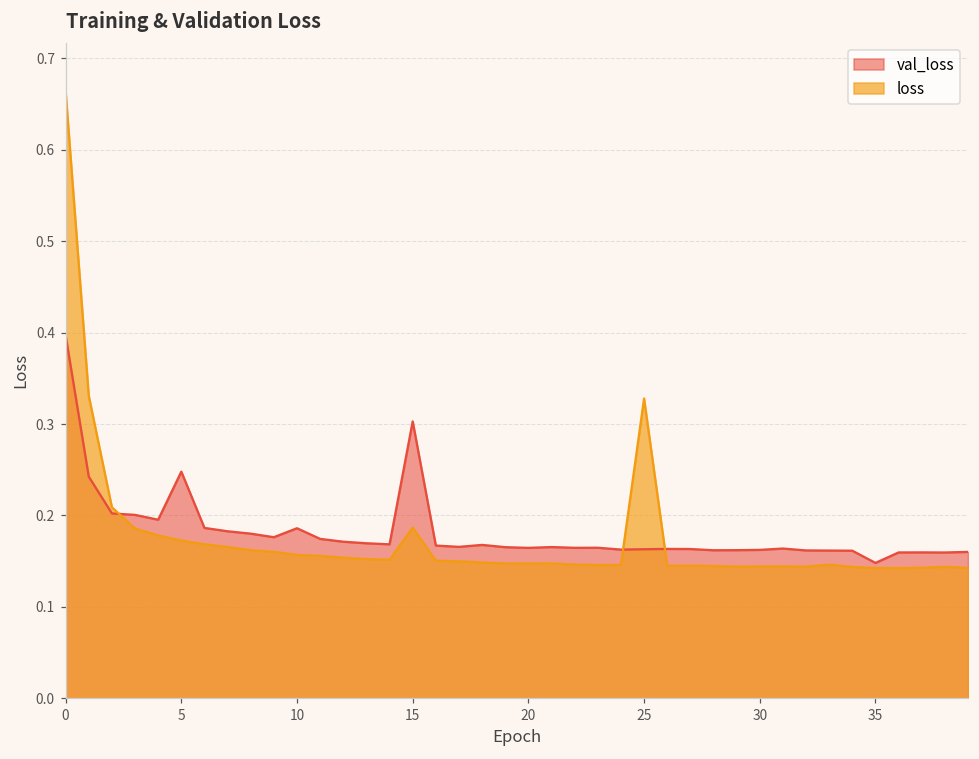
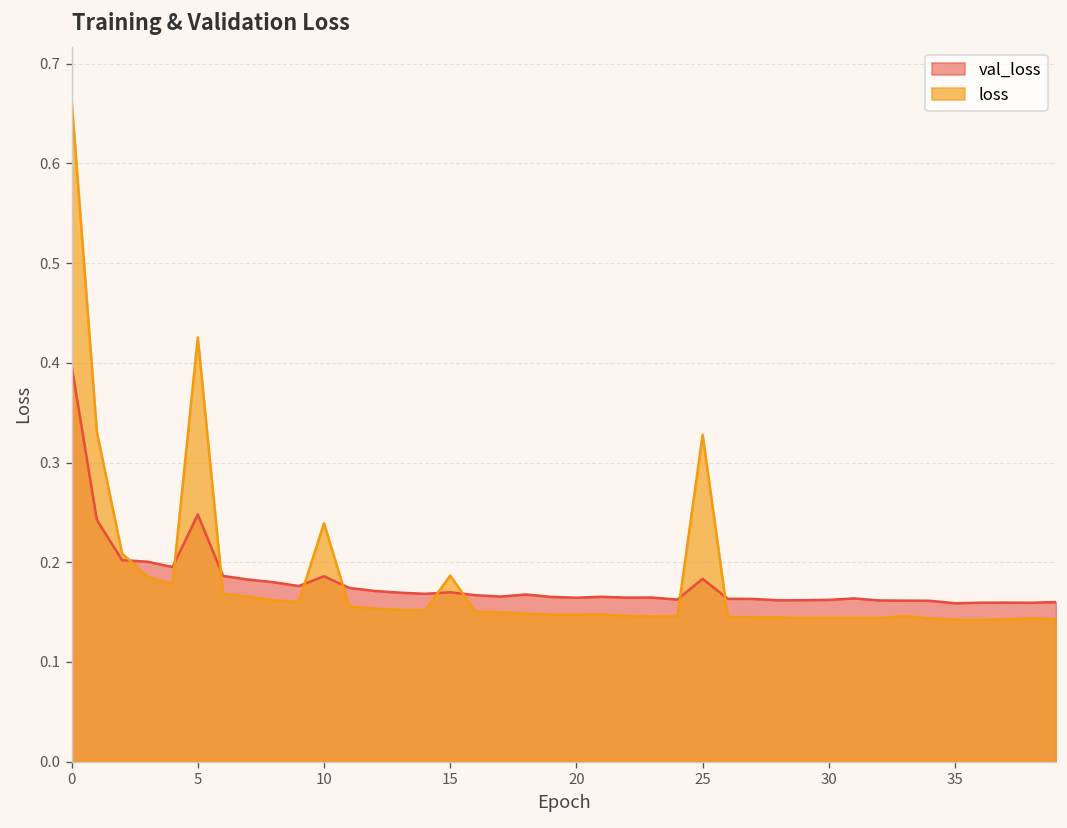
loss, 5: 0.17 -> 0.43
loss, 10: 0.16 -> 0.24
val_loss, 15: 0.30 -> 0.17
val_loss, 25: 0.16 -> 0.18
val_loss, 35: 0.15 -> 0.16
